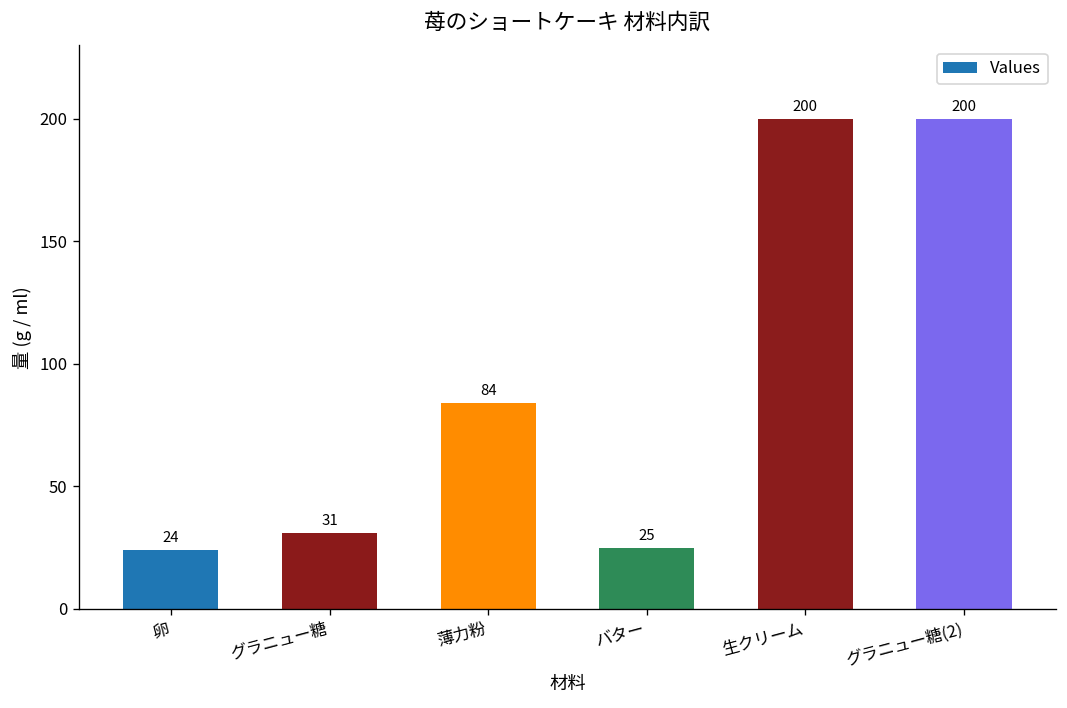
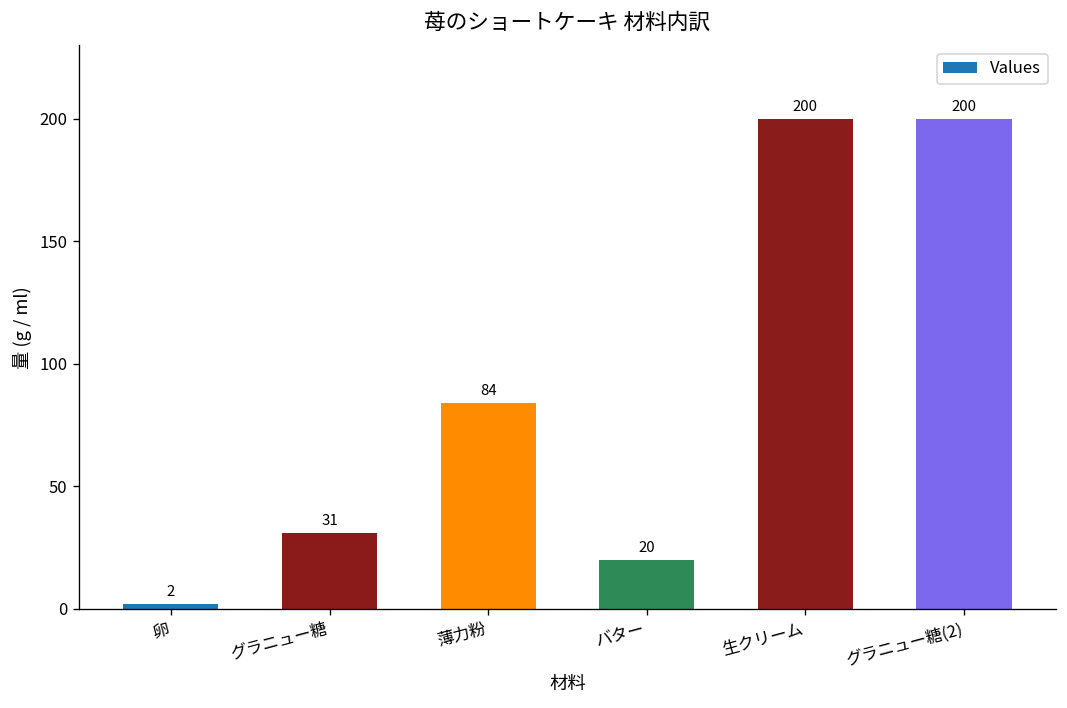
卵: 24 -> 2
バター: 25 -> 20
